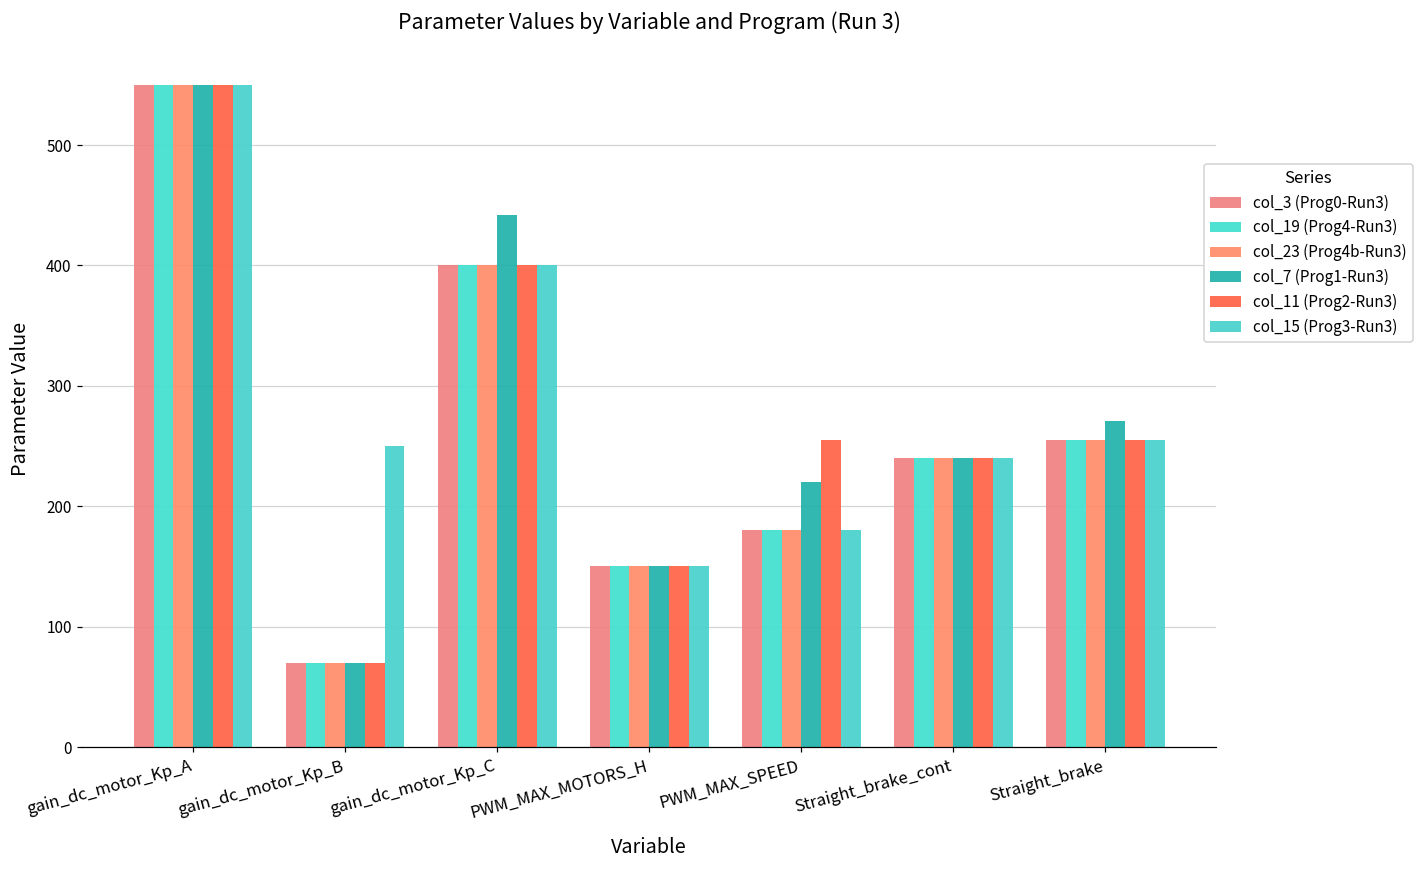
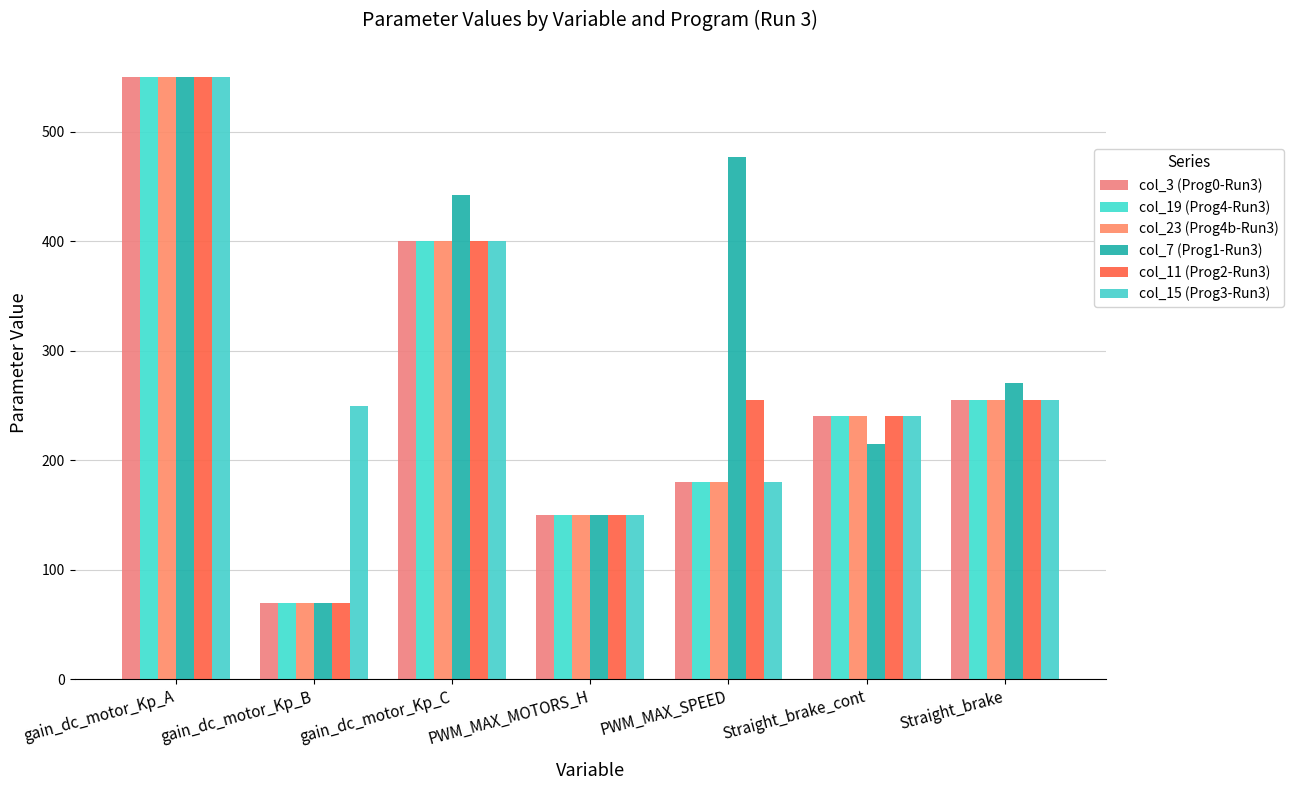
col_7 (Prog1-Run3), PWM_MAX_SPEED: 220 -> 477
col_7 (Prog1-Run3), Straight_brake_cont: 240 -> 215
